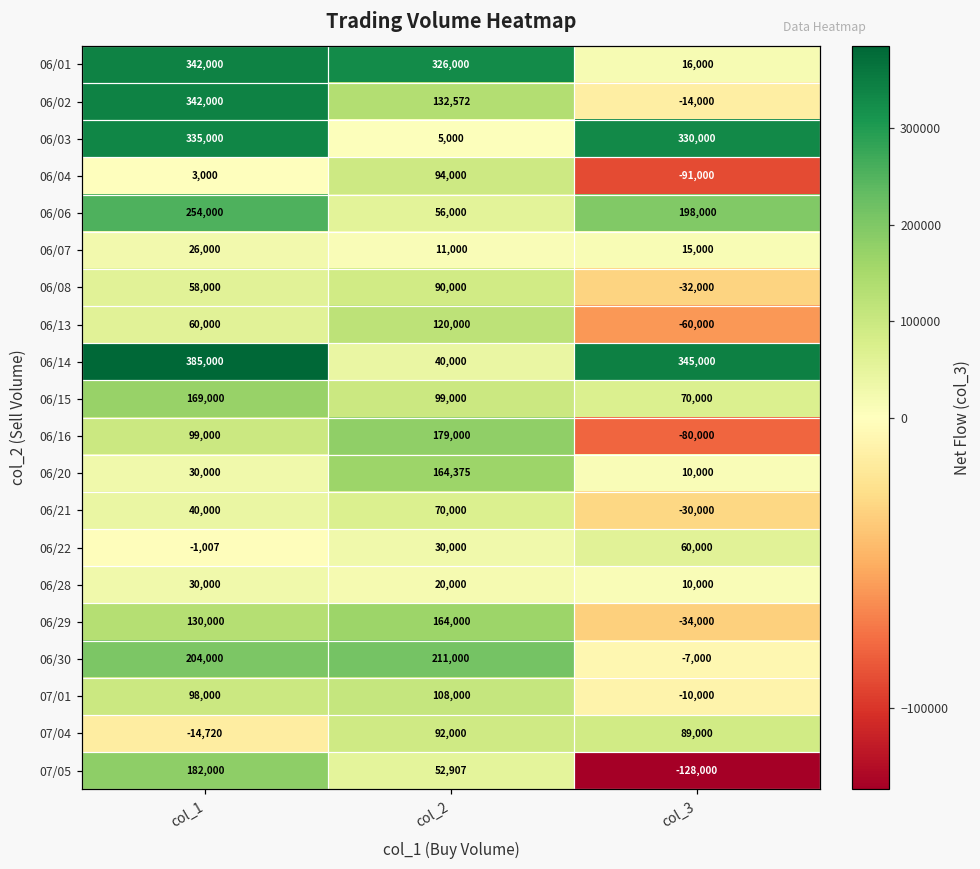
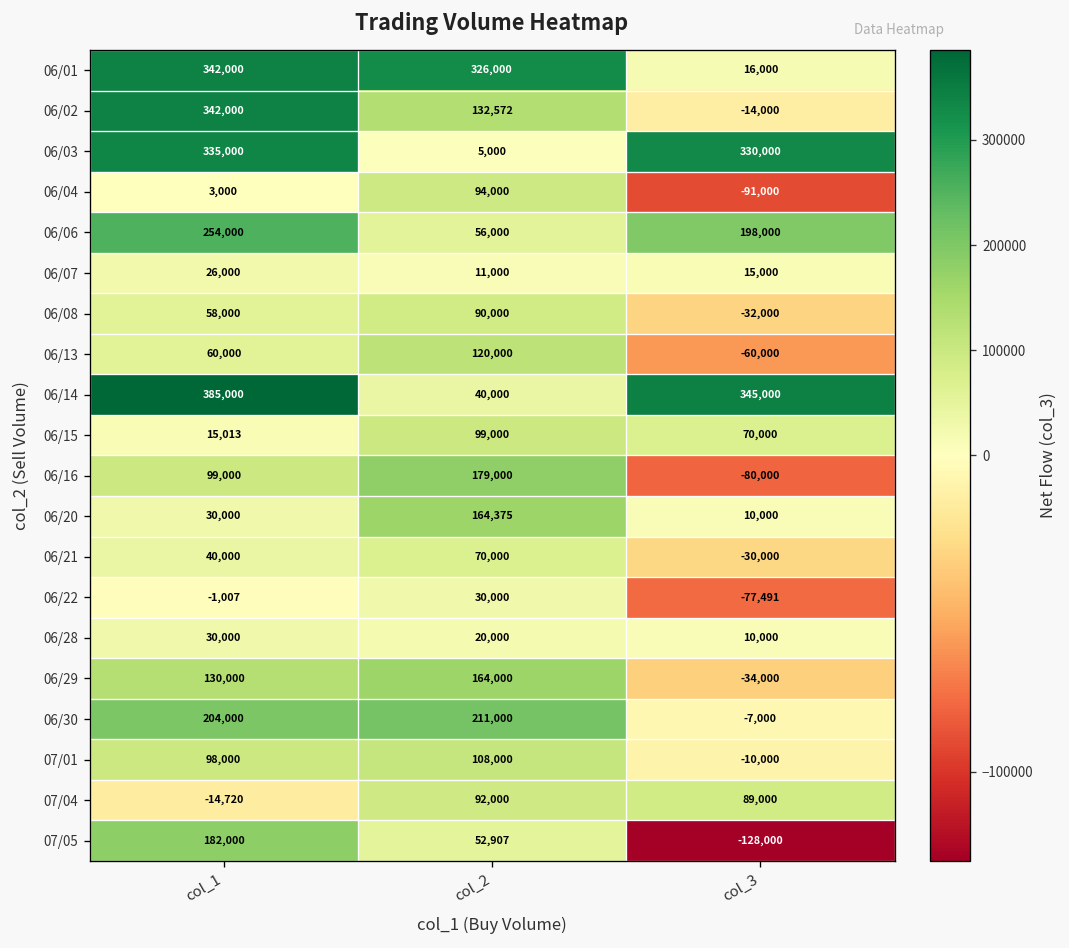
06/15, col_1: 169,000 -> 15,013
06/22, col_3: 60,000 -> -77,491
